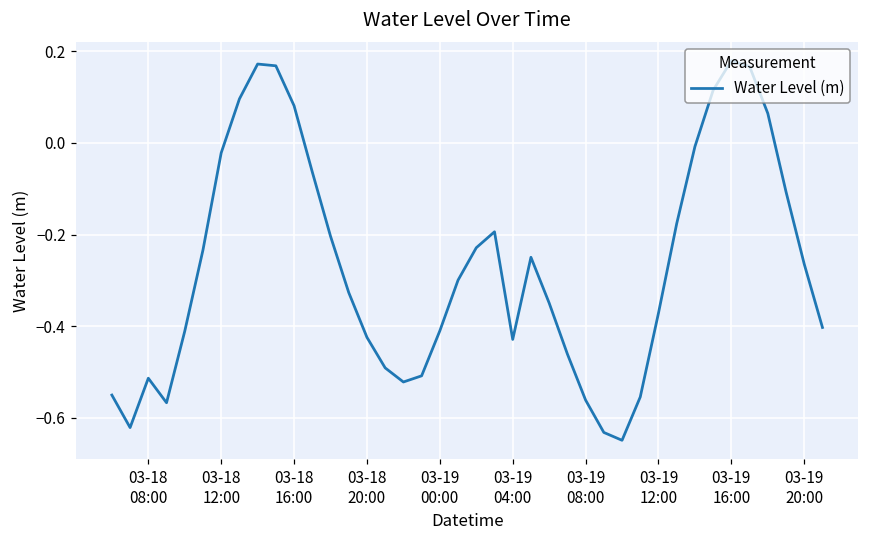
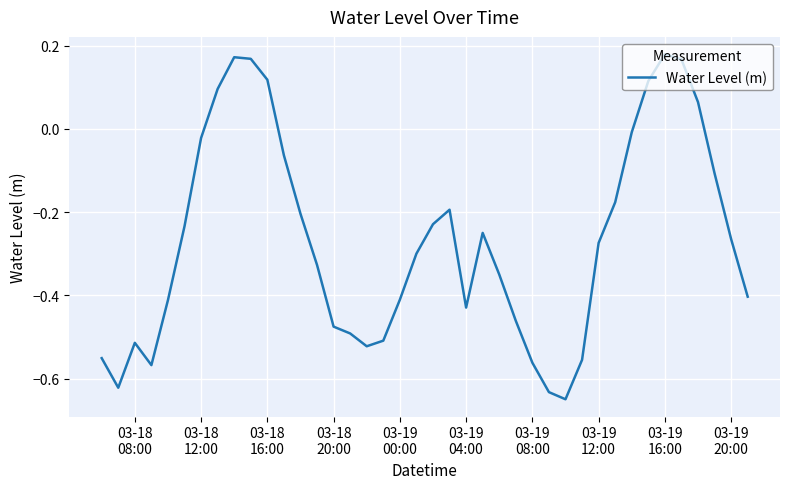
03-18 16:00: 0.08 -> 0.12
03-18 20:00: -0.42 -> -0.47
03-19 12:00: -0.37 -> -0.27
